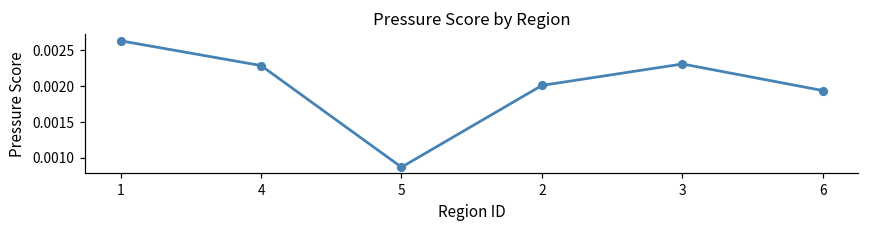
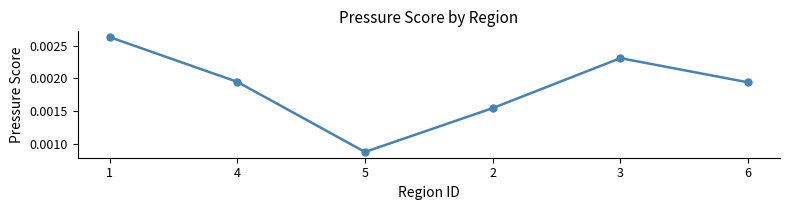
4: 0.0023 -> 0.0019
2: 0.0020 -> 0.0015
